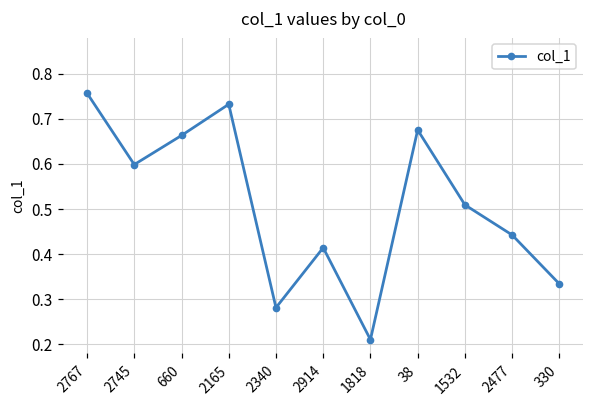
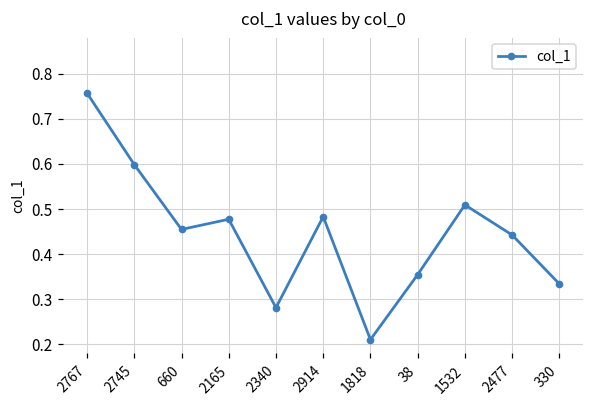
660: 0.66 -> 0.45
2165: 0.73 -> 0.48
2914: 0.41 -> 0.48
38: 0.68 -> 0.35
